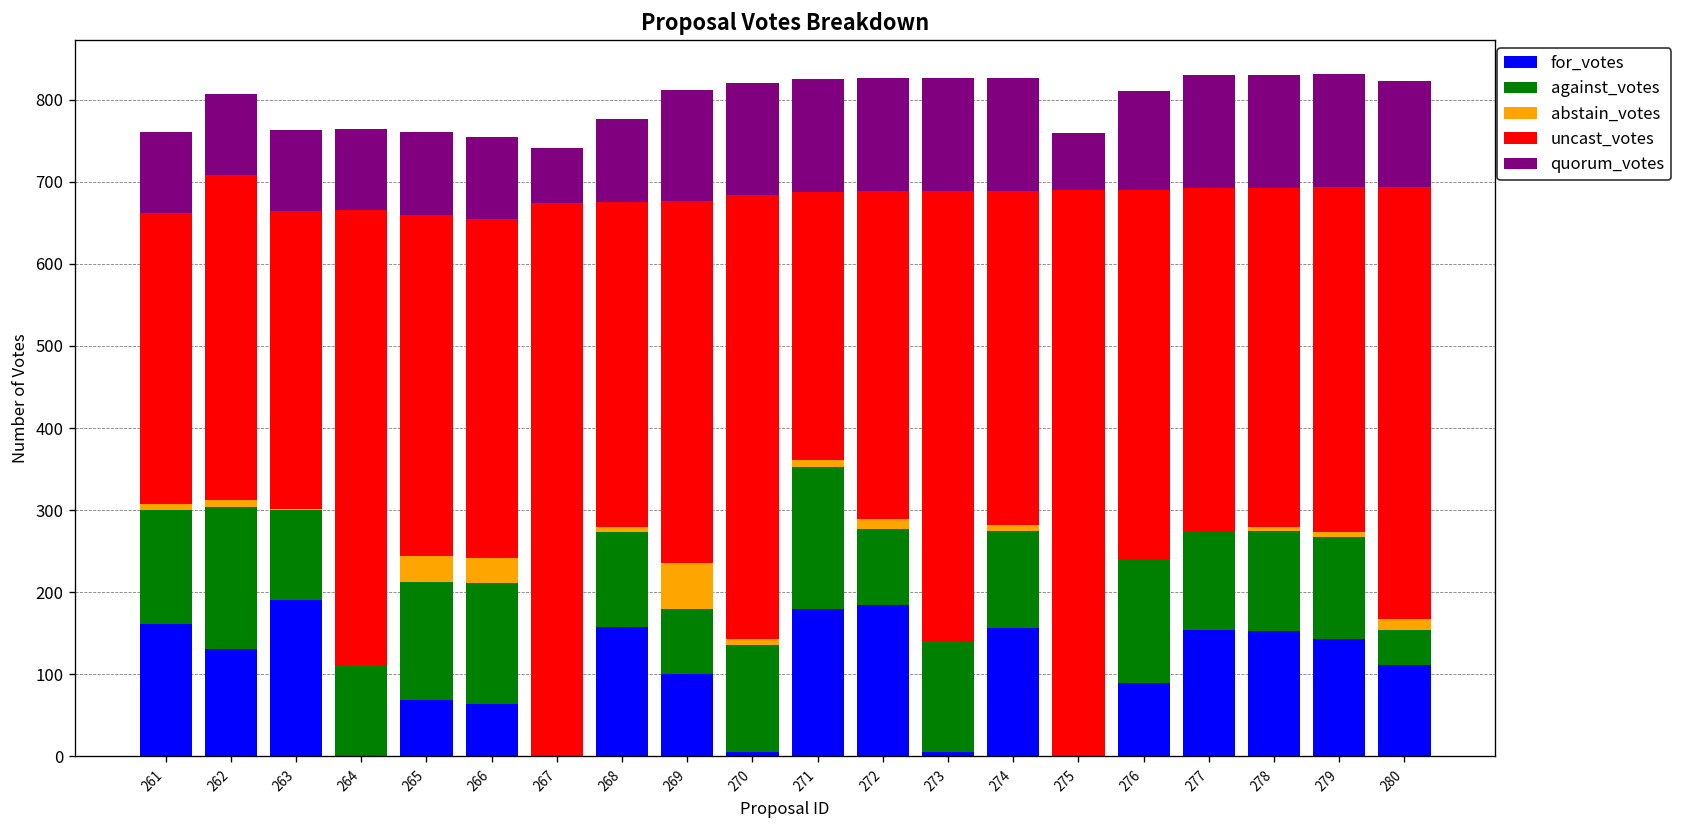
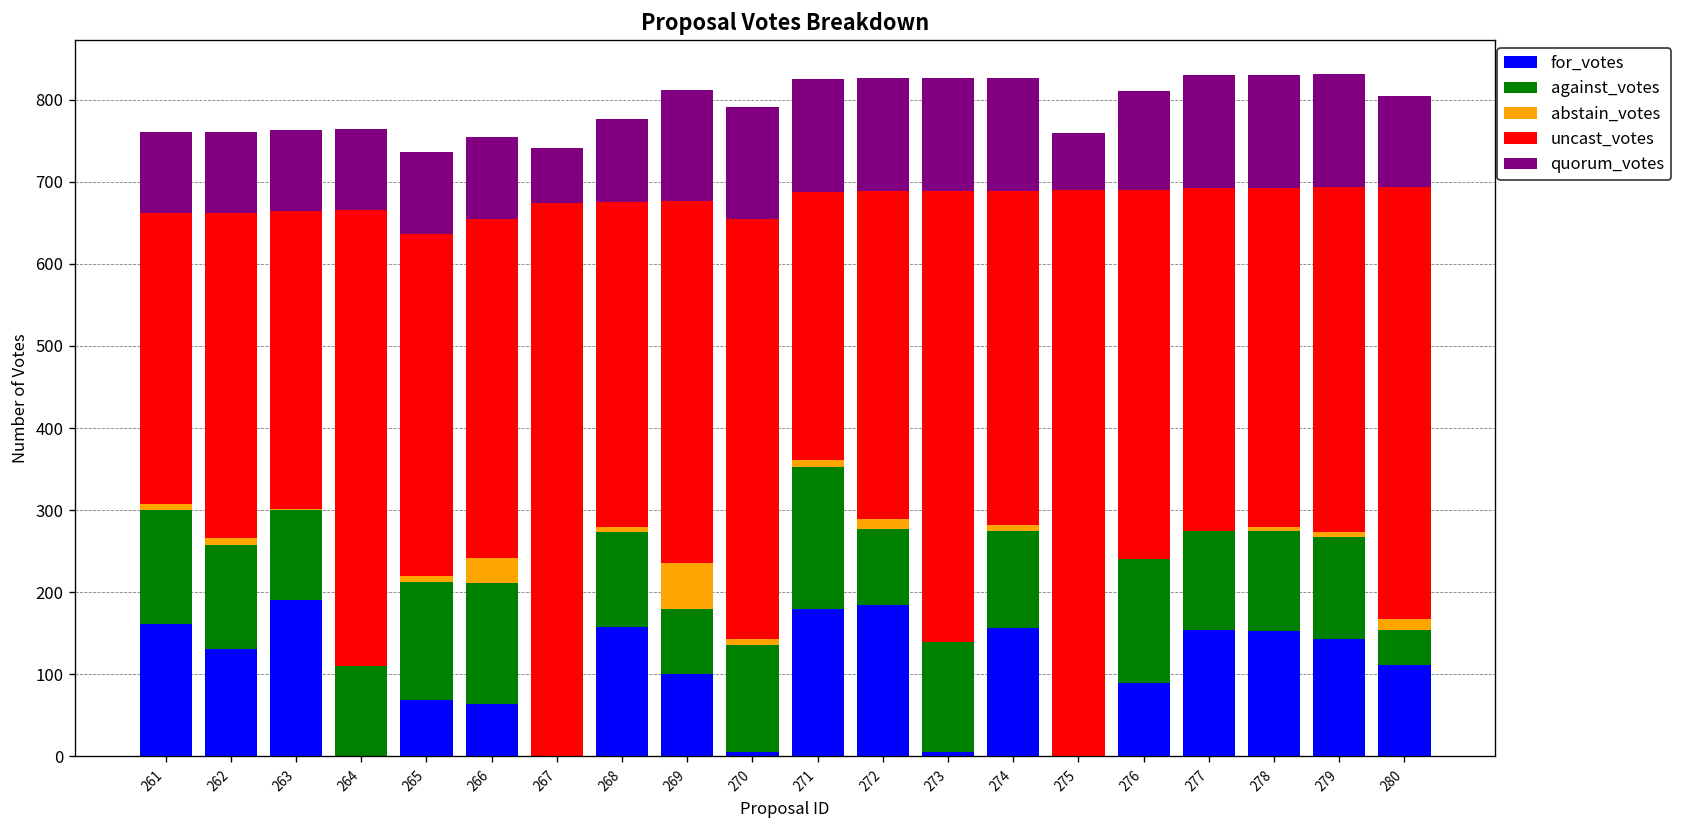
against_votes, 262: 170 -> 130
abstain_votes, 265: 30 -> 10
uncast_votes, 270: 540 -> 510
quorum_votes, 280: 130 -> 110
